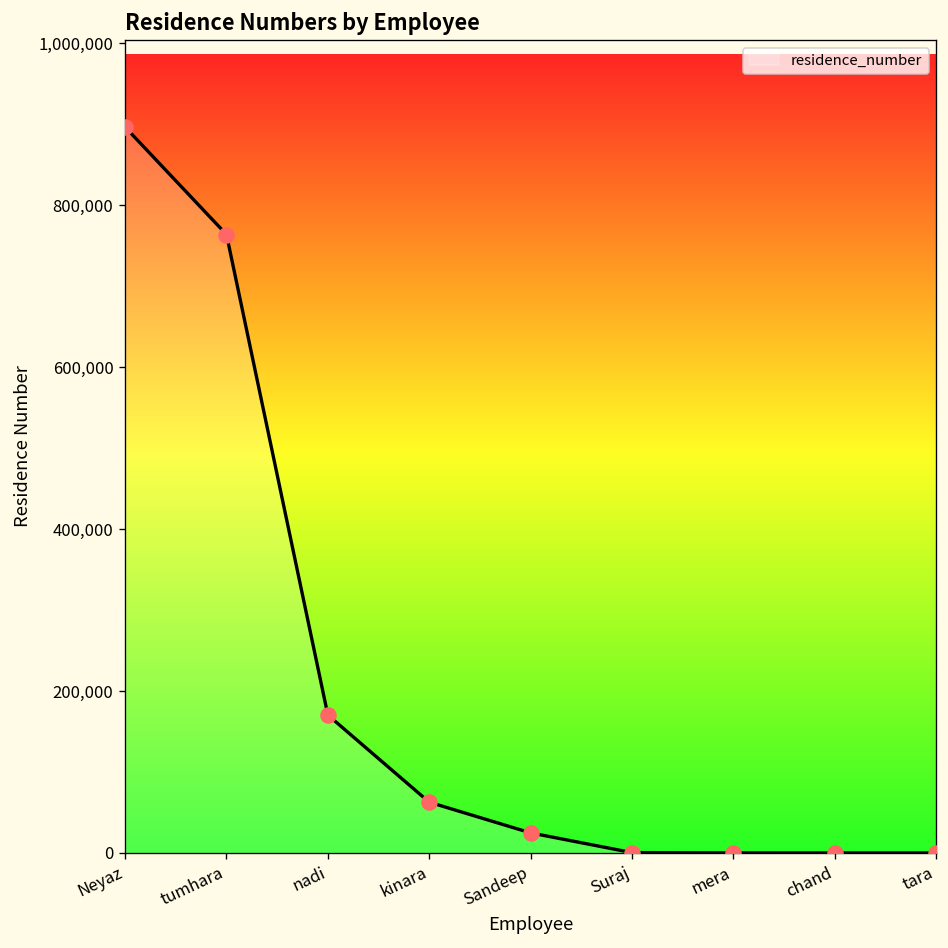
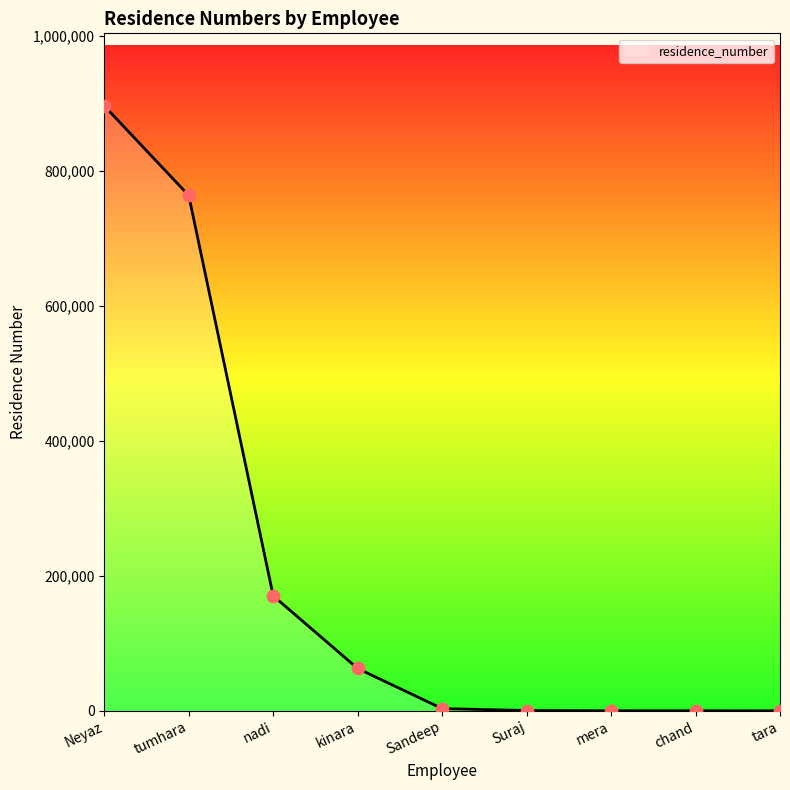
Sandeep: 20,000 -> 0
